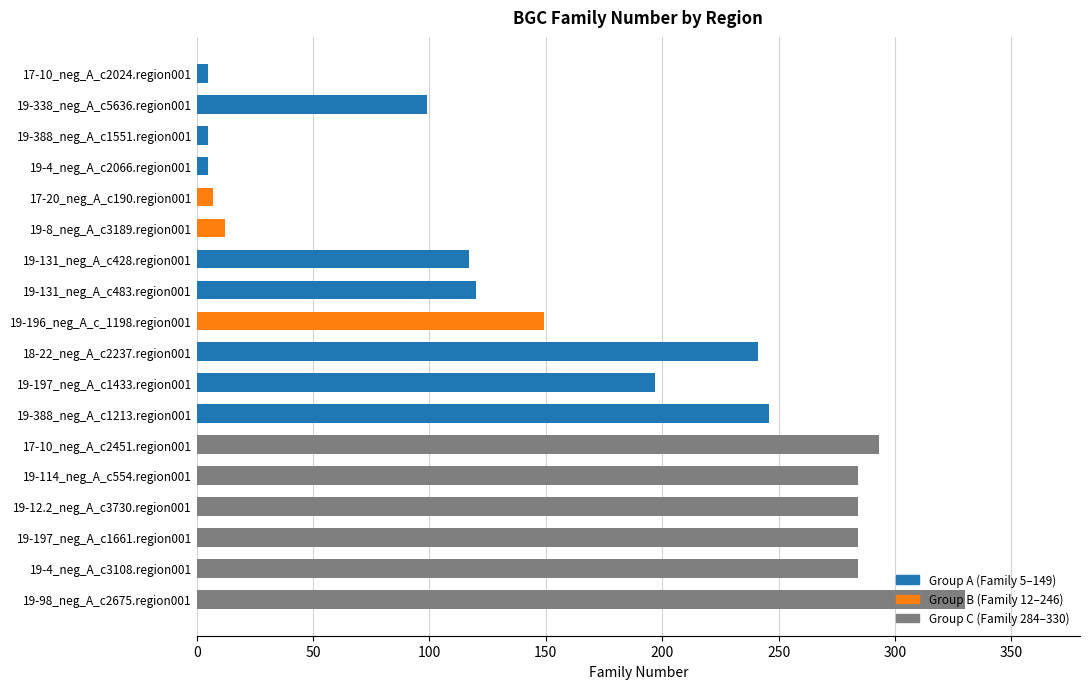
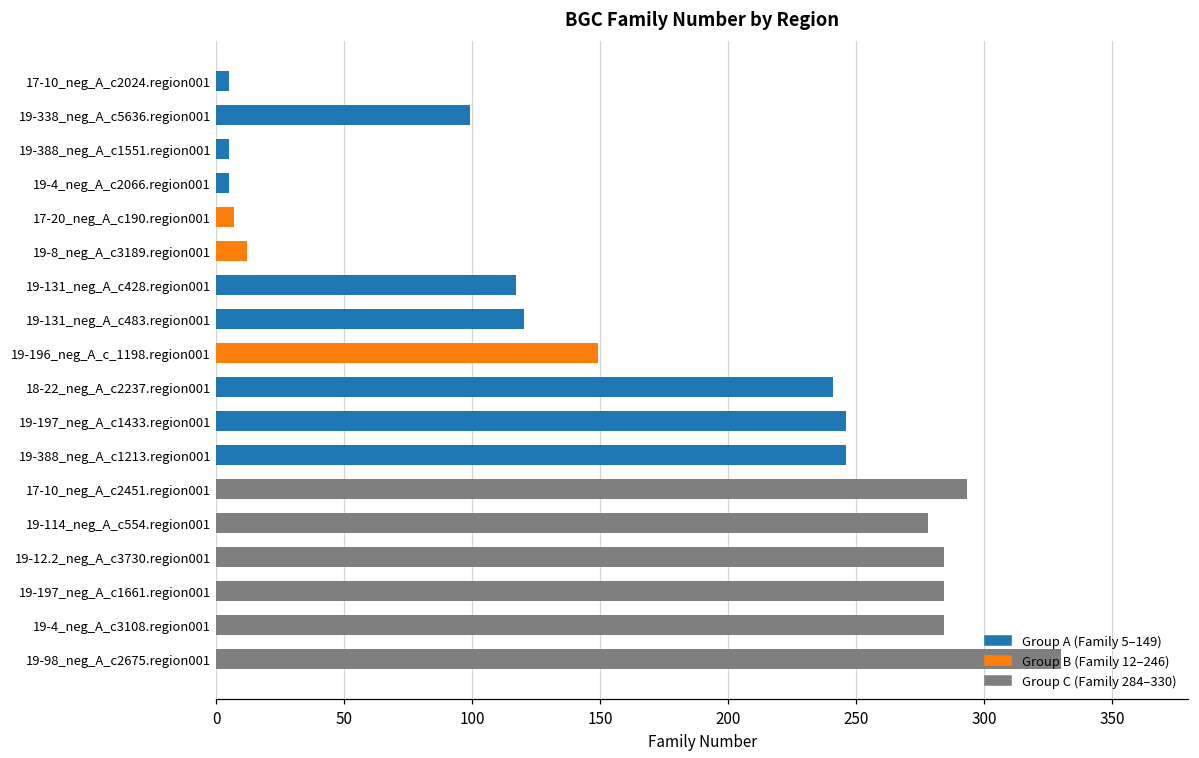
19-197_neg_A_c1433.region001: 197 -> 246
19-114_neg_A_c554.region001: 284 -> 278
